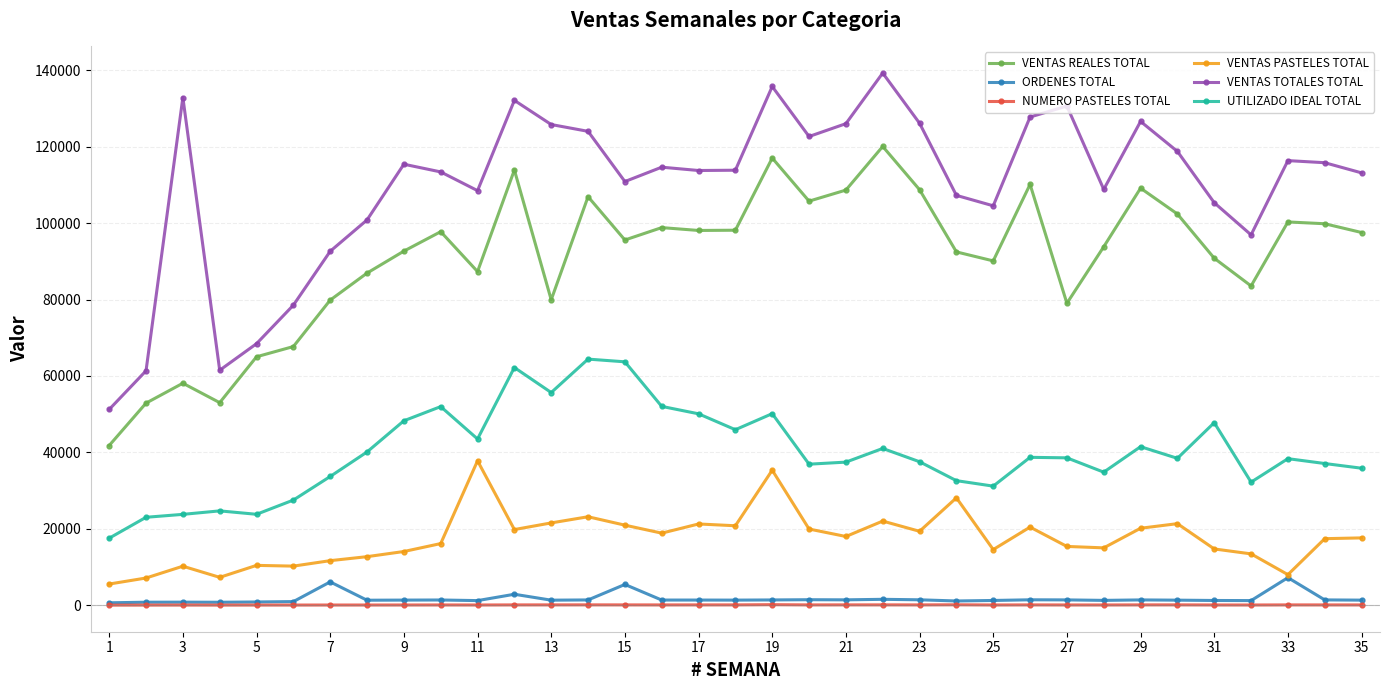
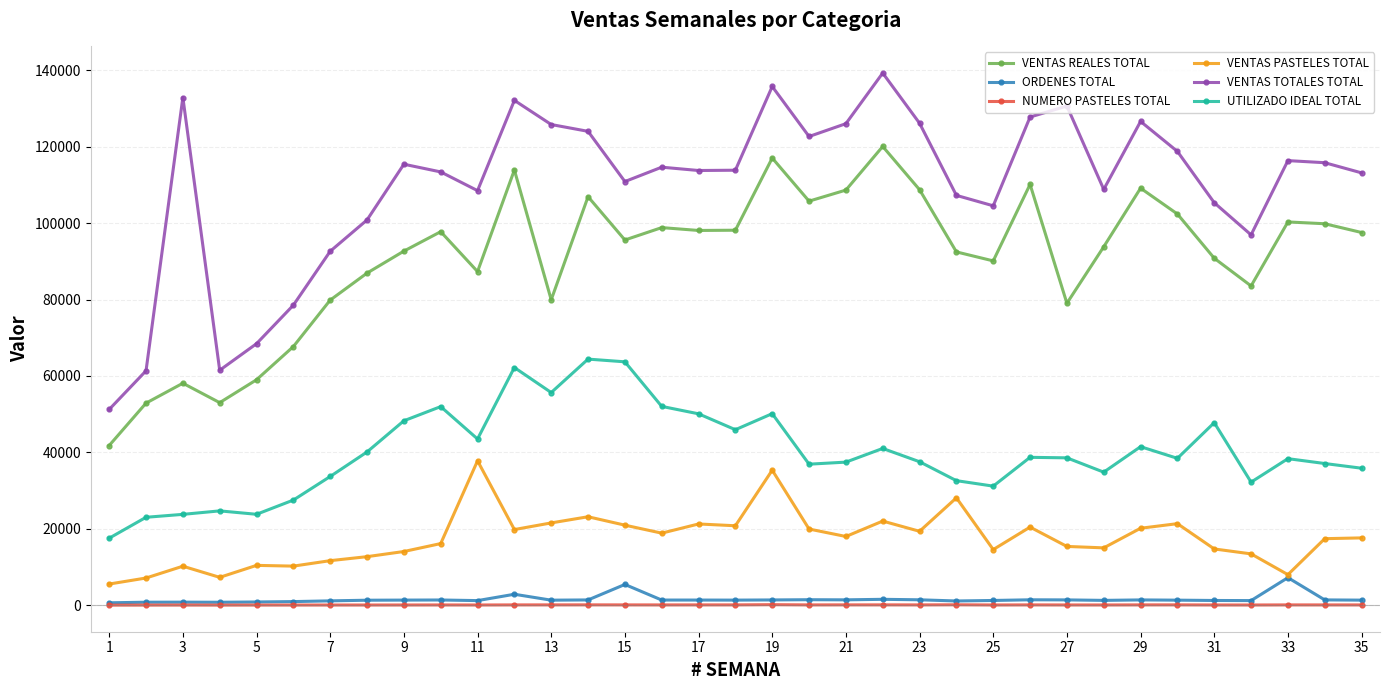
VENTAS REALES TOTAL, 5: 65000 -> 59000
ORDENES TOTAL, 7: 6000 -> 1000
